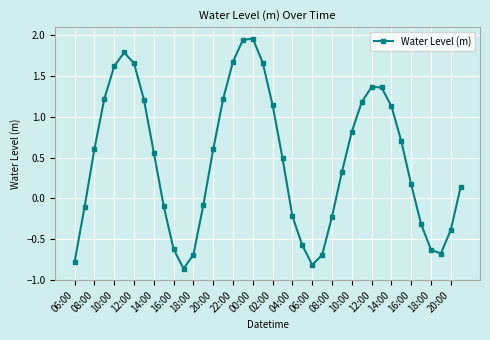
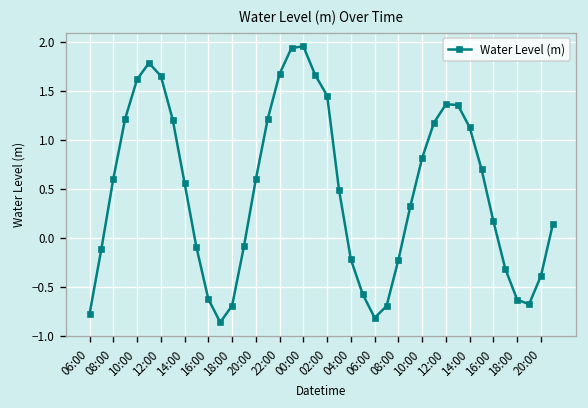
02:00: 1.1 -> 1.5
